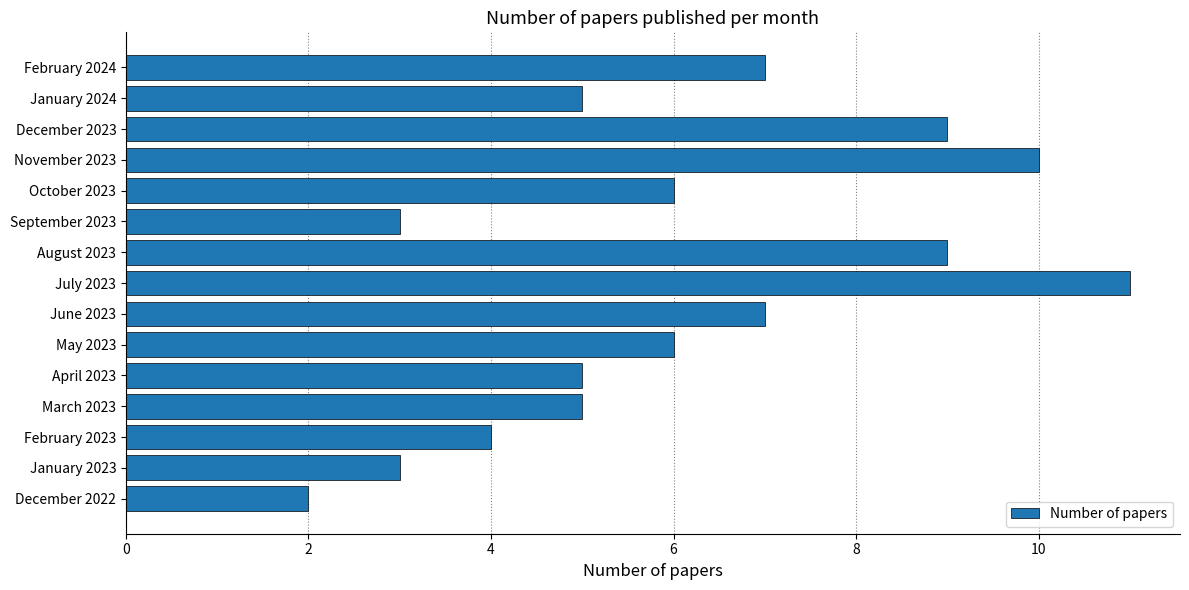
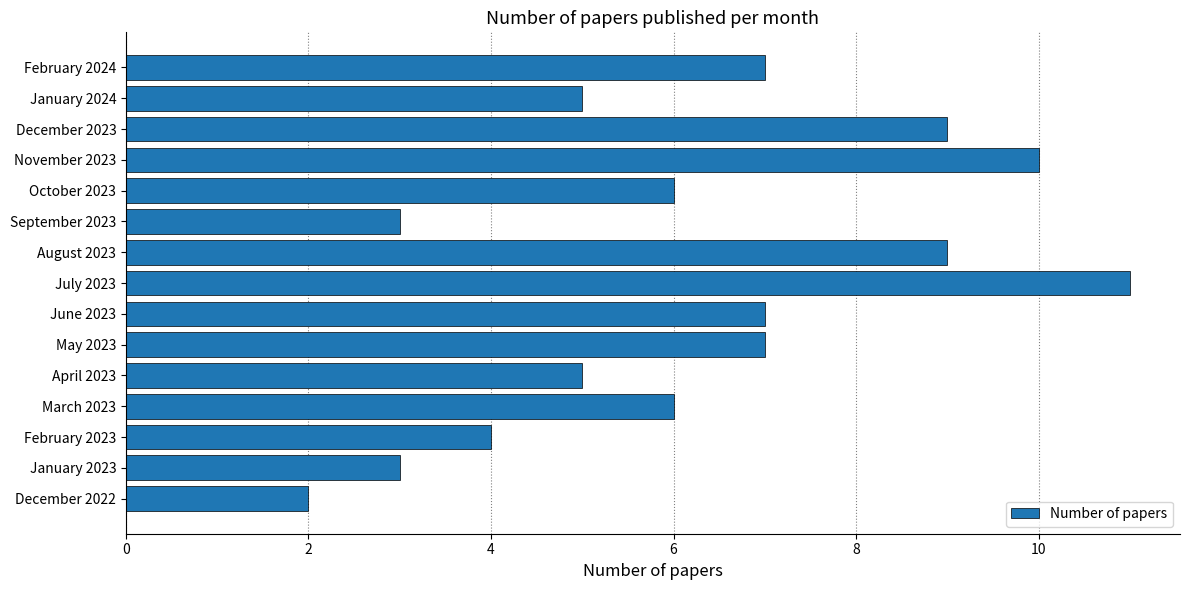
May 2023: 6 -> 7
March 2023: 5 -> 6
